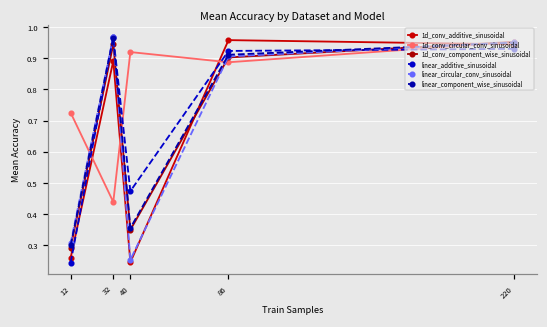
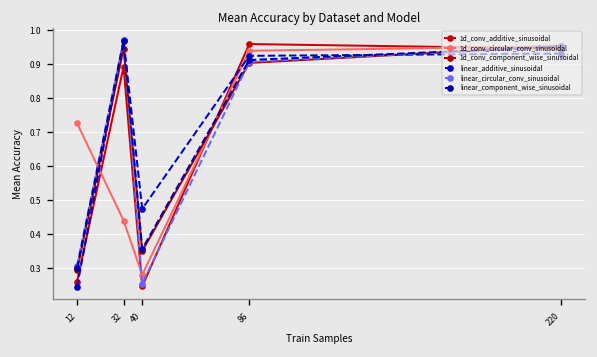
1d_conv_circular_conv_sinusoidal, 40: 0.92 -> 0.28
1d_conv_circular_conv_sinusoidal, 86: 0.89 -> 0.94
